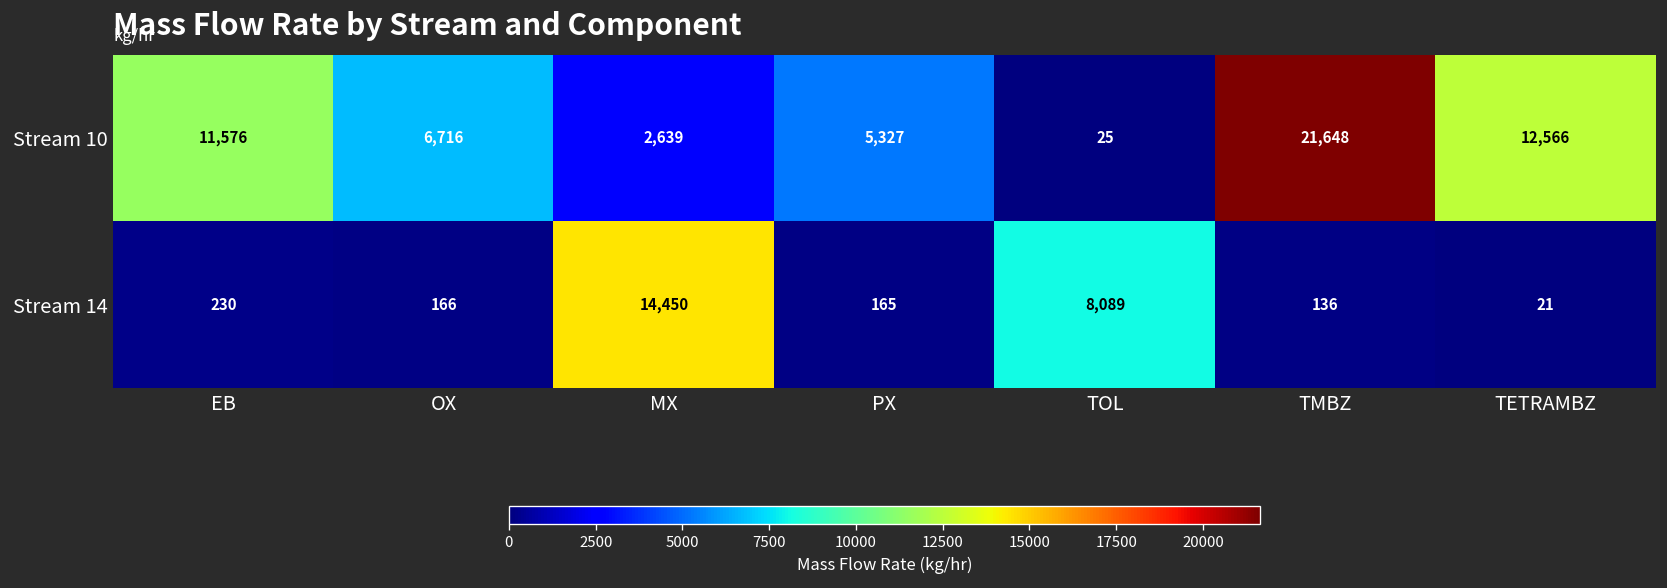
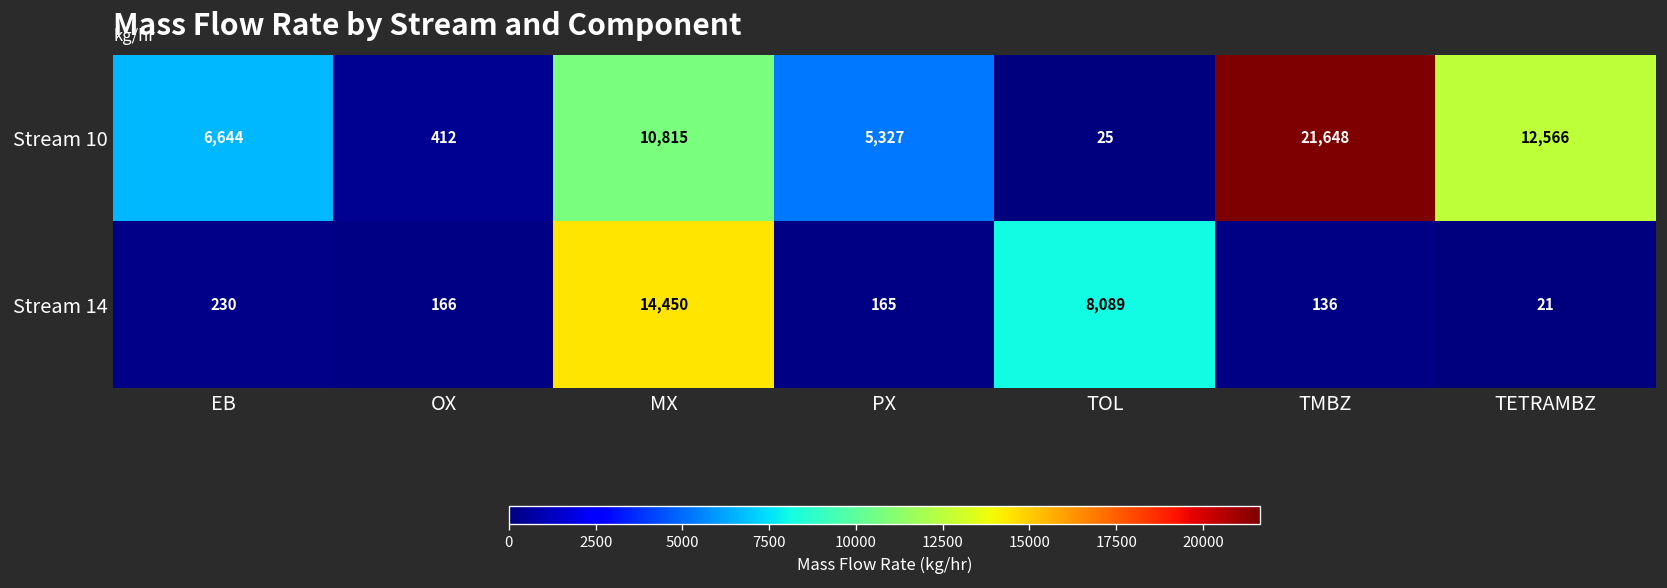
Stream 10, EB: 11,576 -> 6,644
Stream 10, OX: 6,716 -> 412
Stream 10, MX: 2,639 -> 10,815
